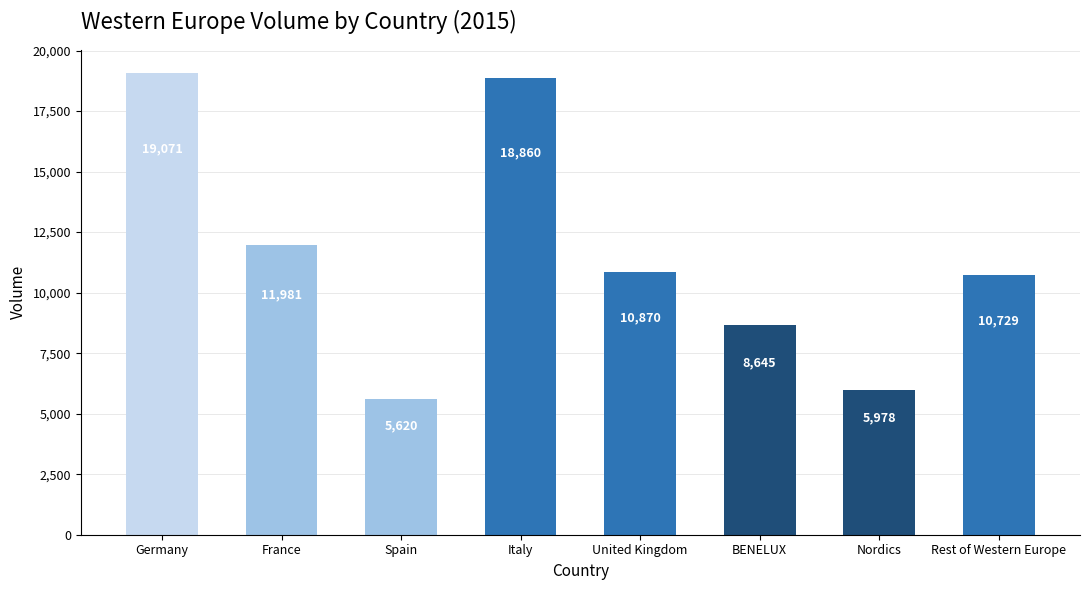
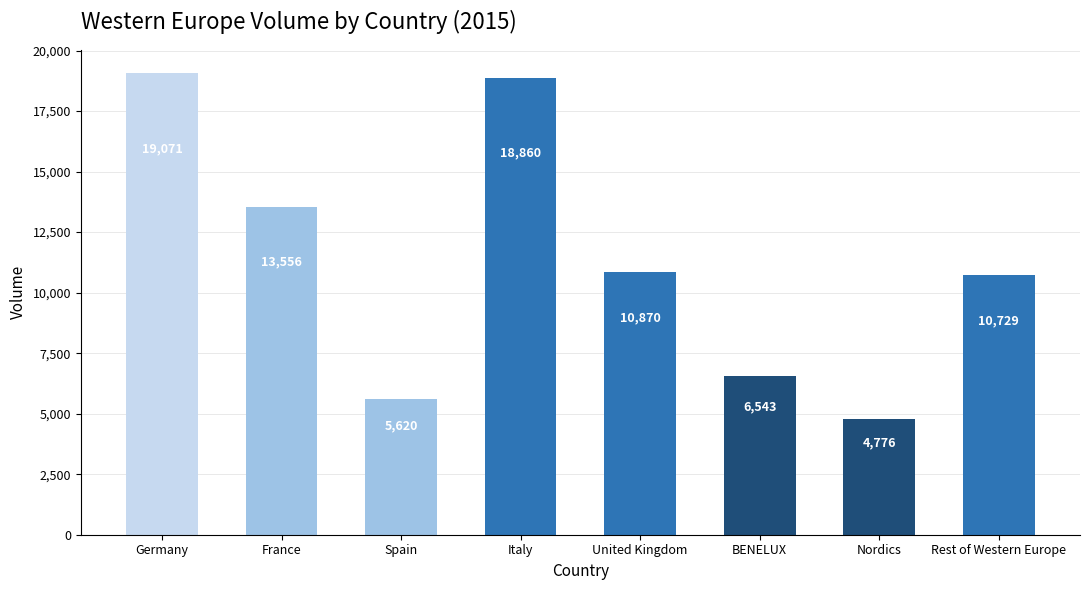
France: 11,981 -> 13,556
BENELUX: 8,645 -> 6,543
Nordics: 5,978 -> 4,776
